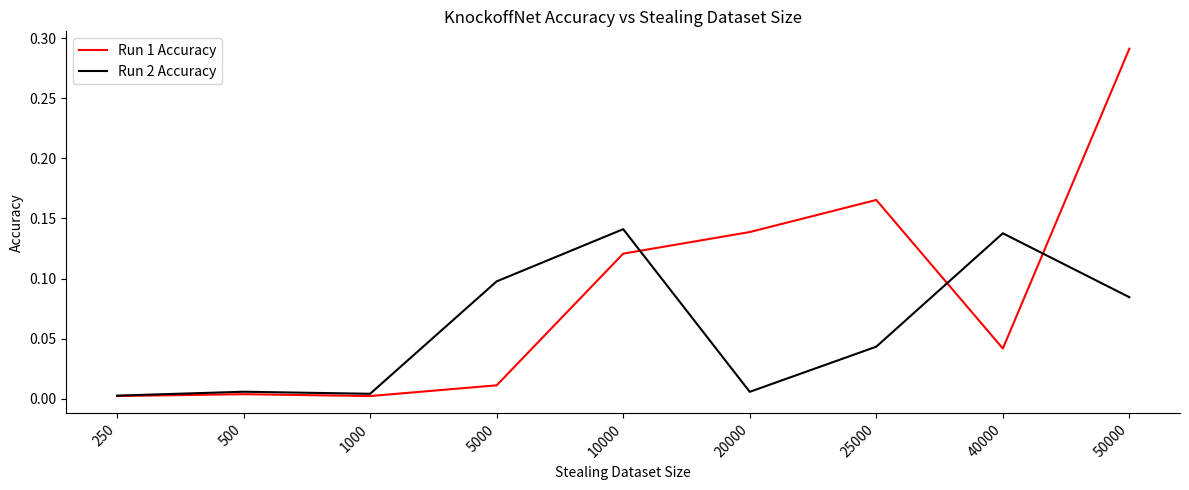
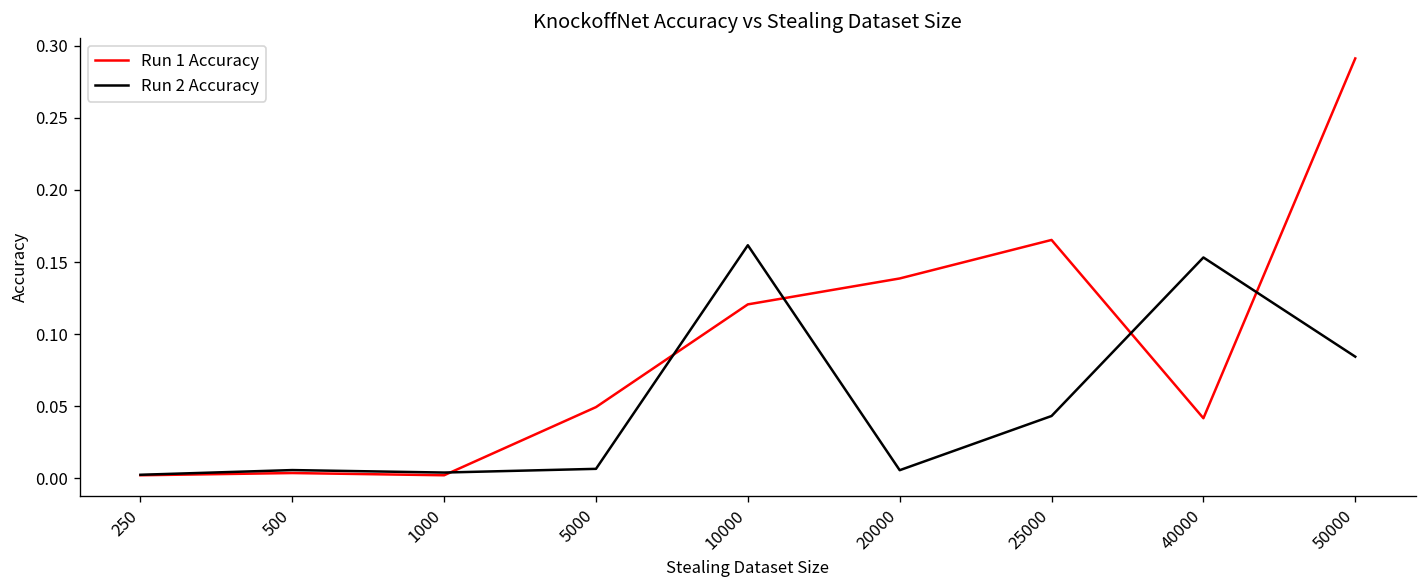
Run 1 Accuracy, 5000: 0.011 -> 0.049
Run 2 Accuracy, 5000: 0.098 -> 0.007
Run 2 Accuracy, 10000: 0.141 -> 0.162
Run 2 Accuracy, 40000: 0.138 -> 0.153
